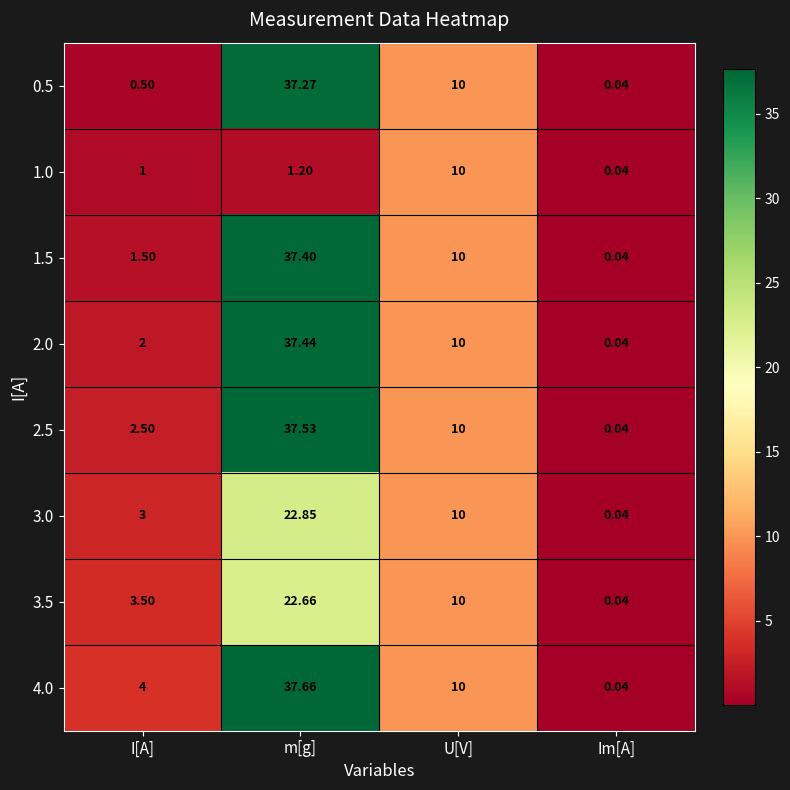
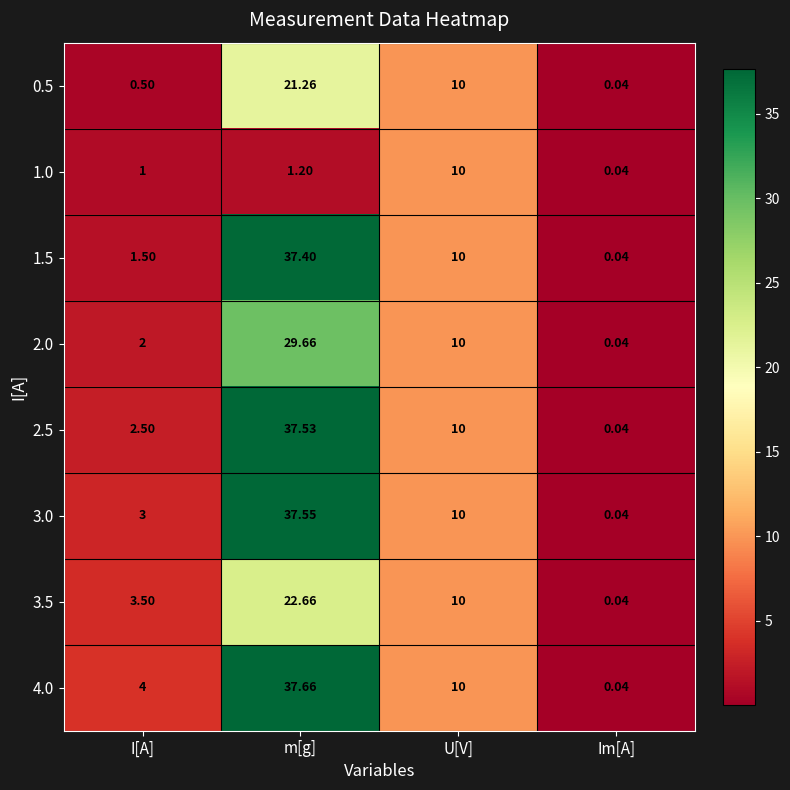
0.5, m[g]: 37.27 -> 21.26
2.0, m[g]: 37.44 -> 29.66
3.0, m[g]: 22.85 -> 37.55
